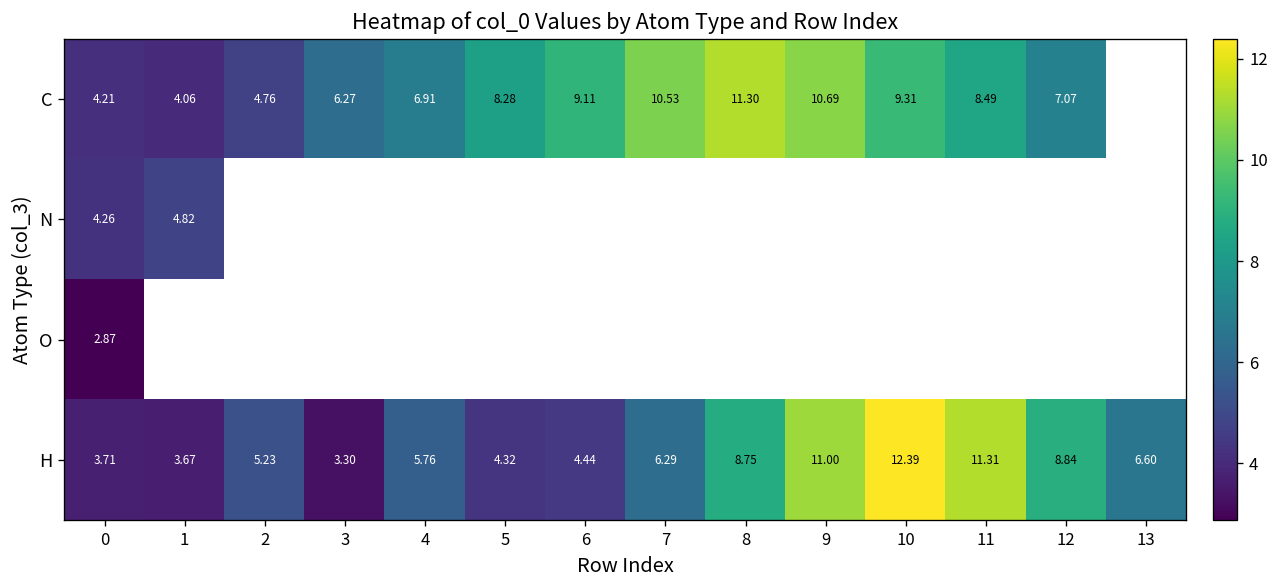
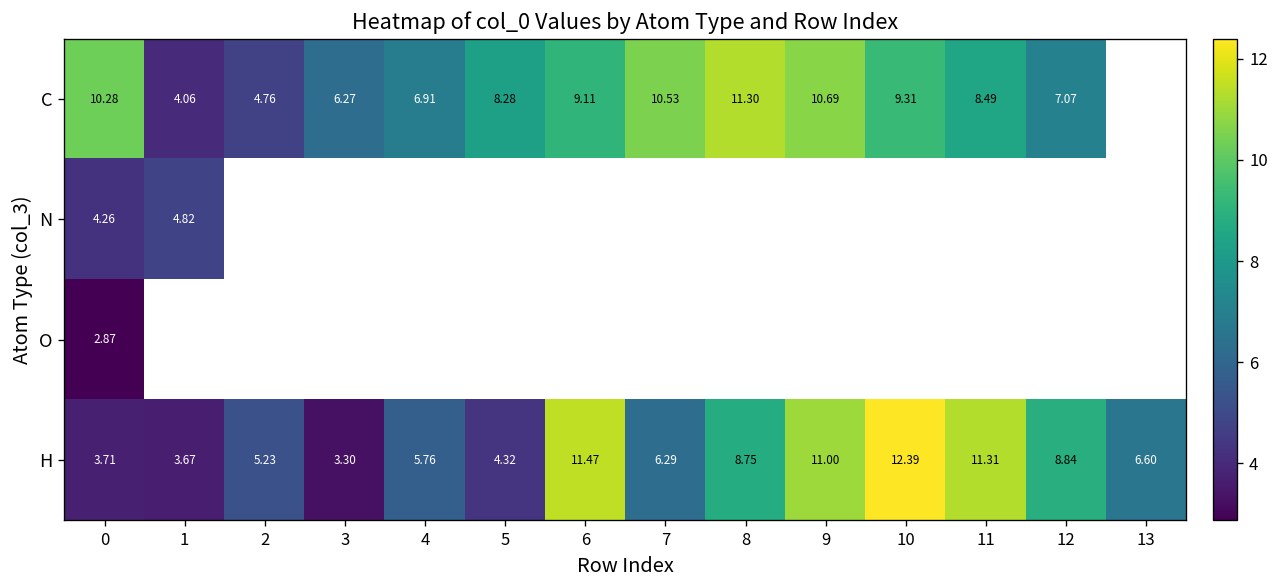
C, 0: 4.21 -> 10.28
H, 6: 4.44 -> 11.47
